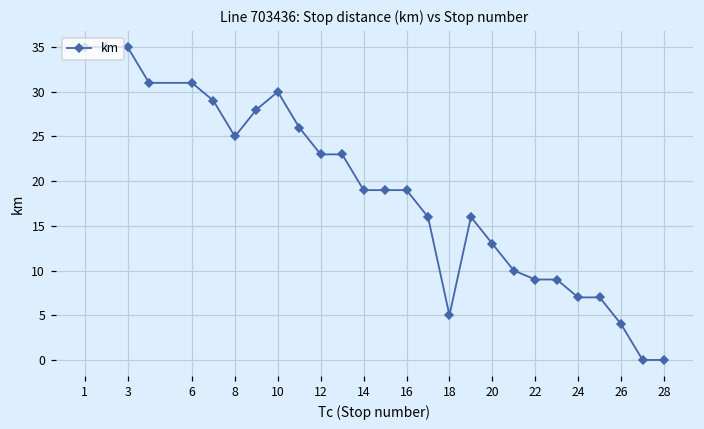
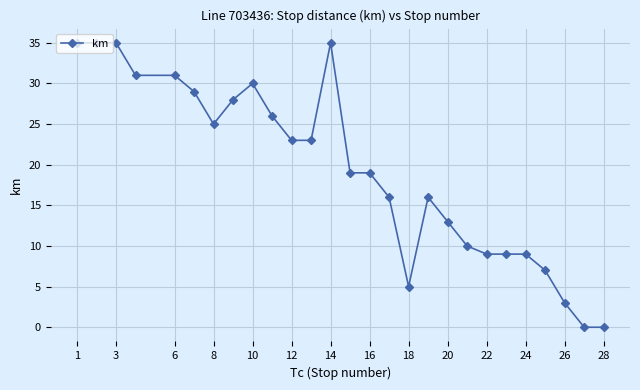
14: 19 -> 35
24: 7 -> 9
26: 4 -> 3
